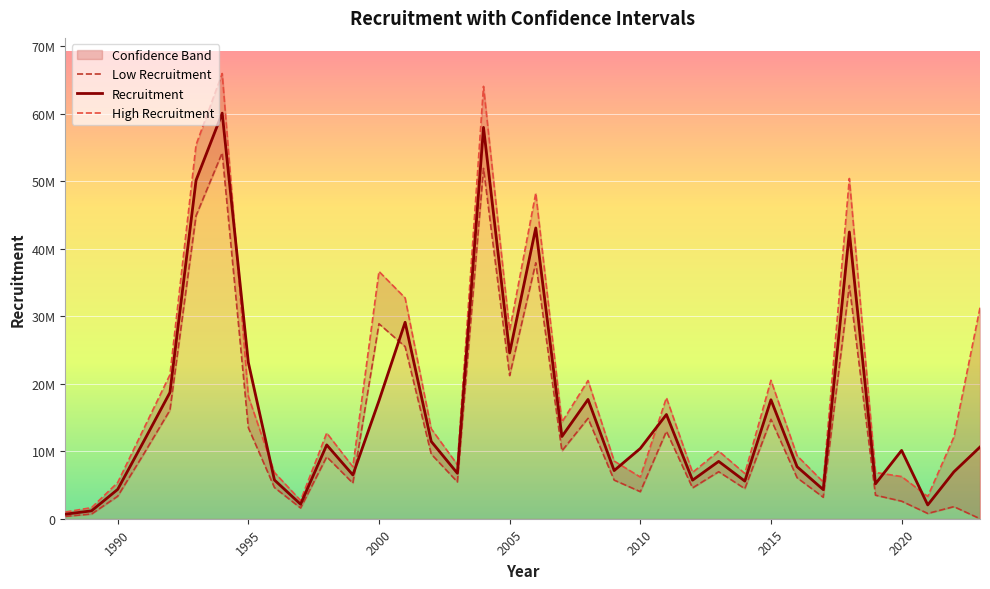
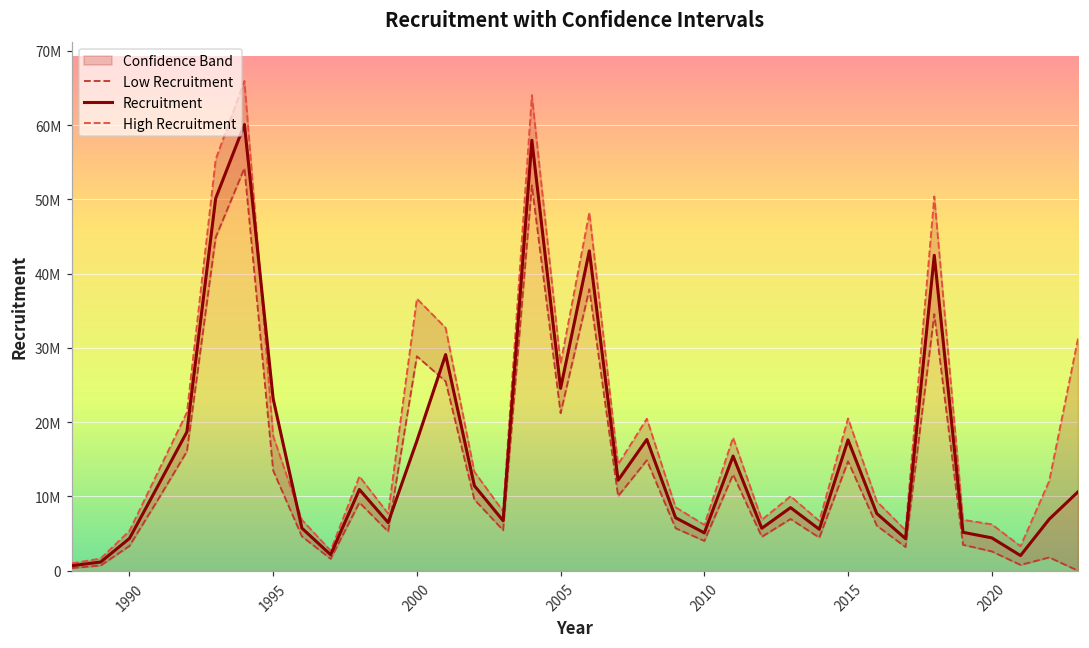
Recruitment, 2010: 10000000 -> 5000000
Recruitment, 2020: 10000000 -> 4000000
